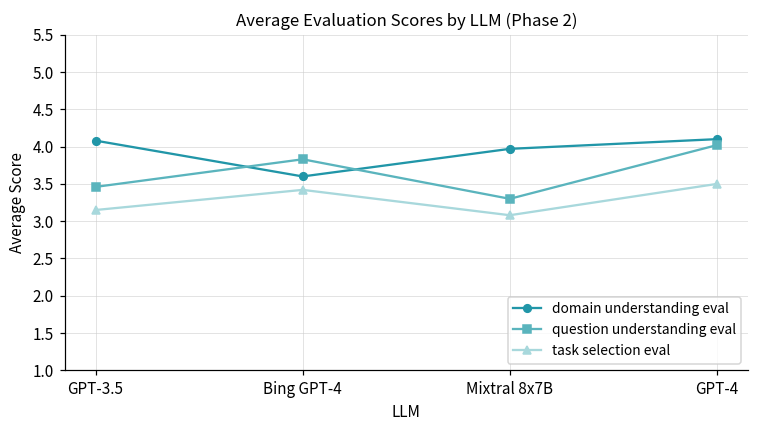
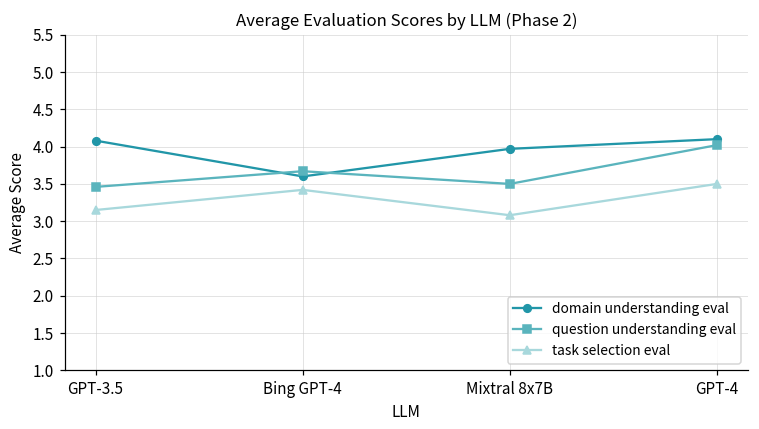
question understanding eval, Bing GPT-4: 3.8 -> 3.7
question understanding eval, Mixtral 8x7B: 3.3 -> 3.5
